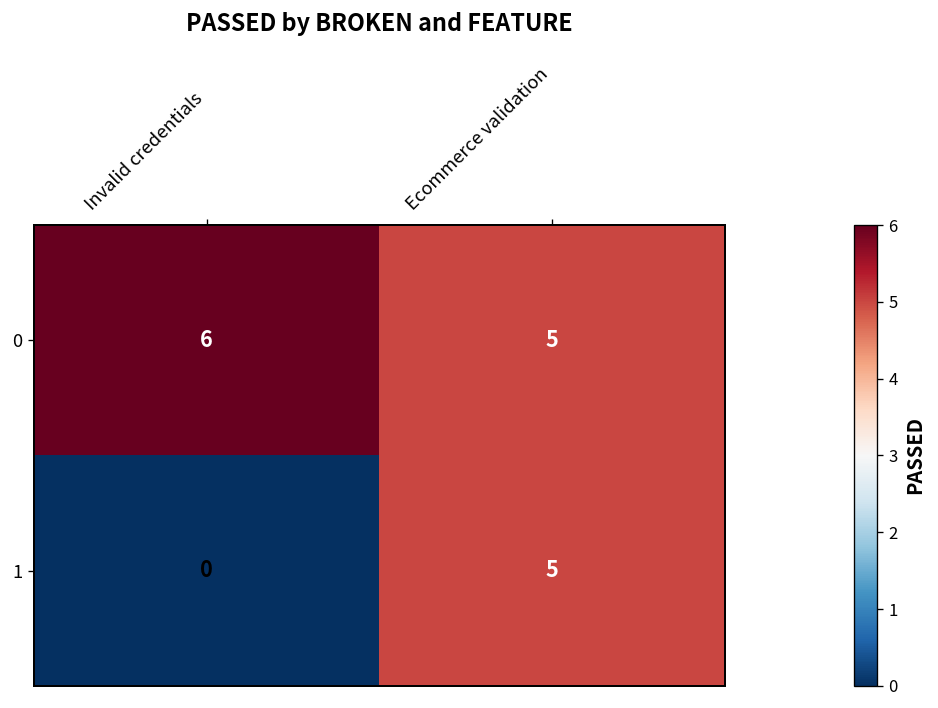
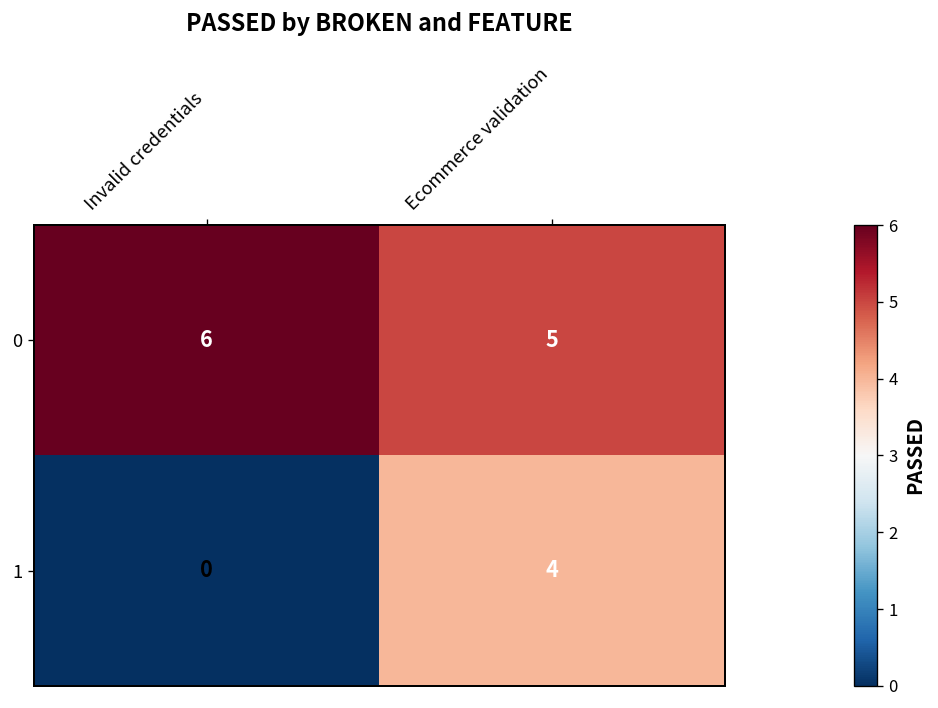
1, Ecommerce validation: 5 -> 4
